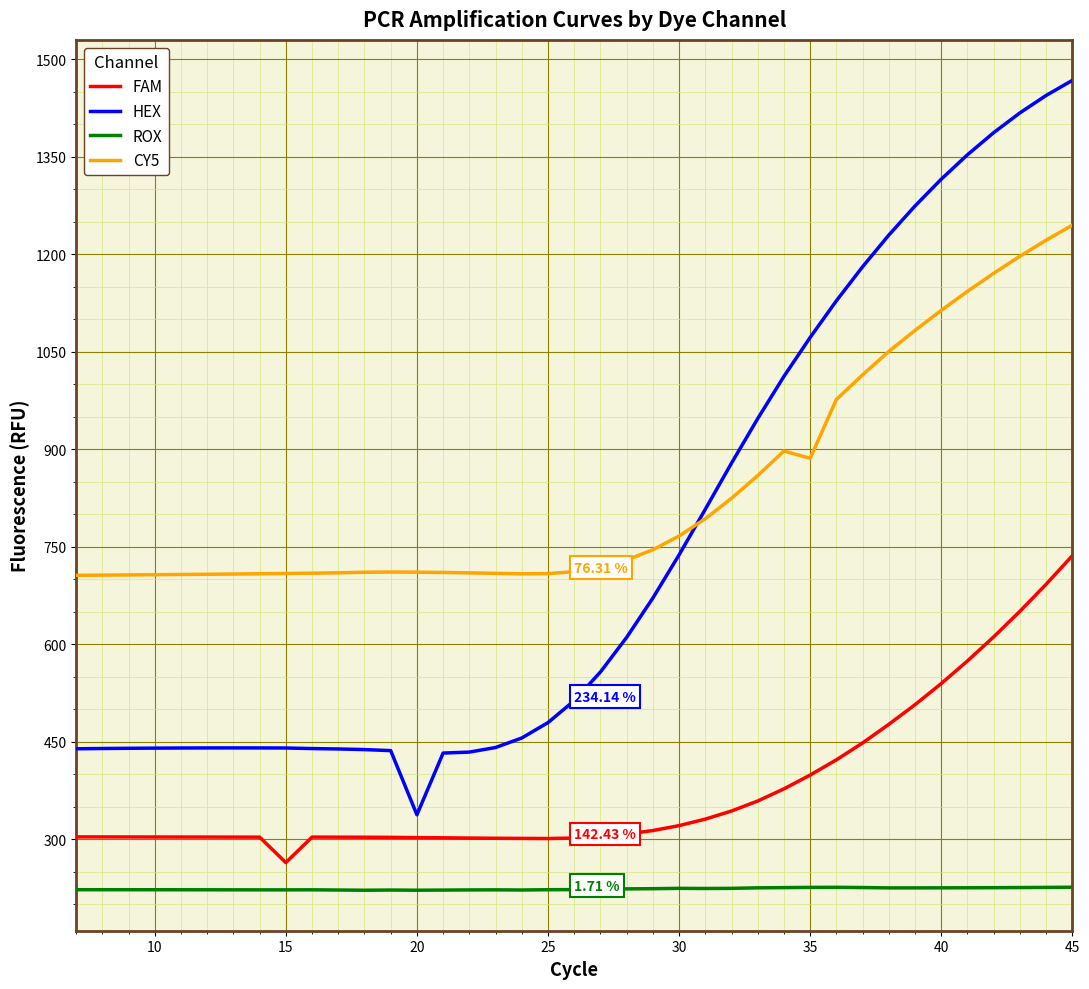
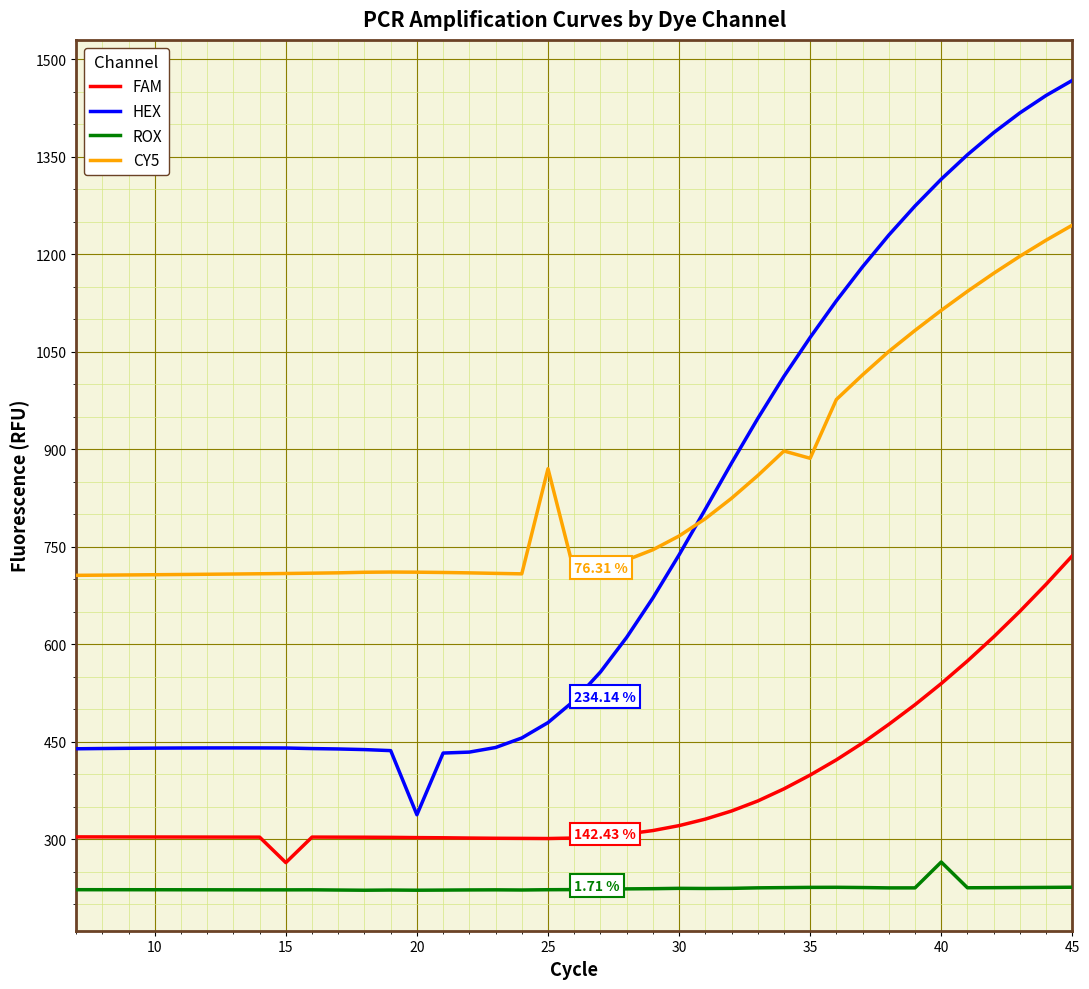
CY5, 25: 710 -> 870
ROX, 40: 230 -> 260
